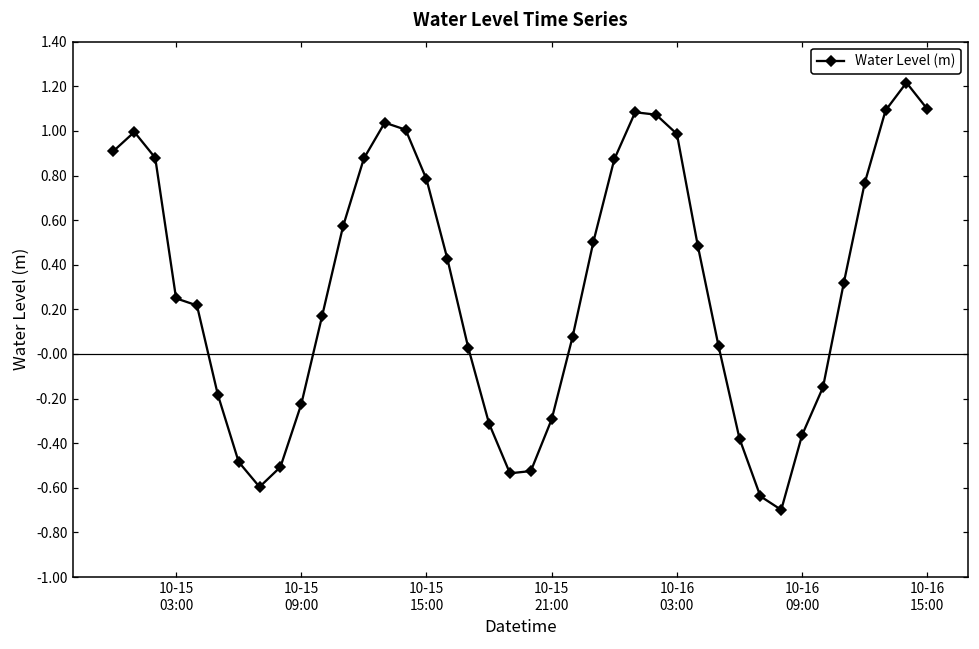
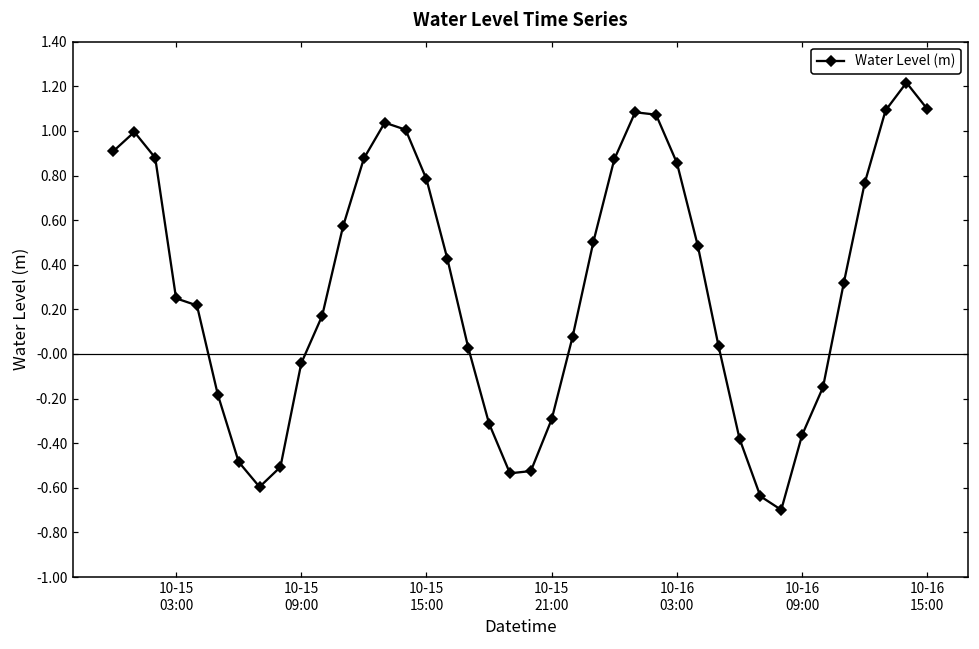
10-15 09:00: -0.22 -> -0.04
10-16 03:00: 0.99 -> 0.86
